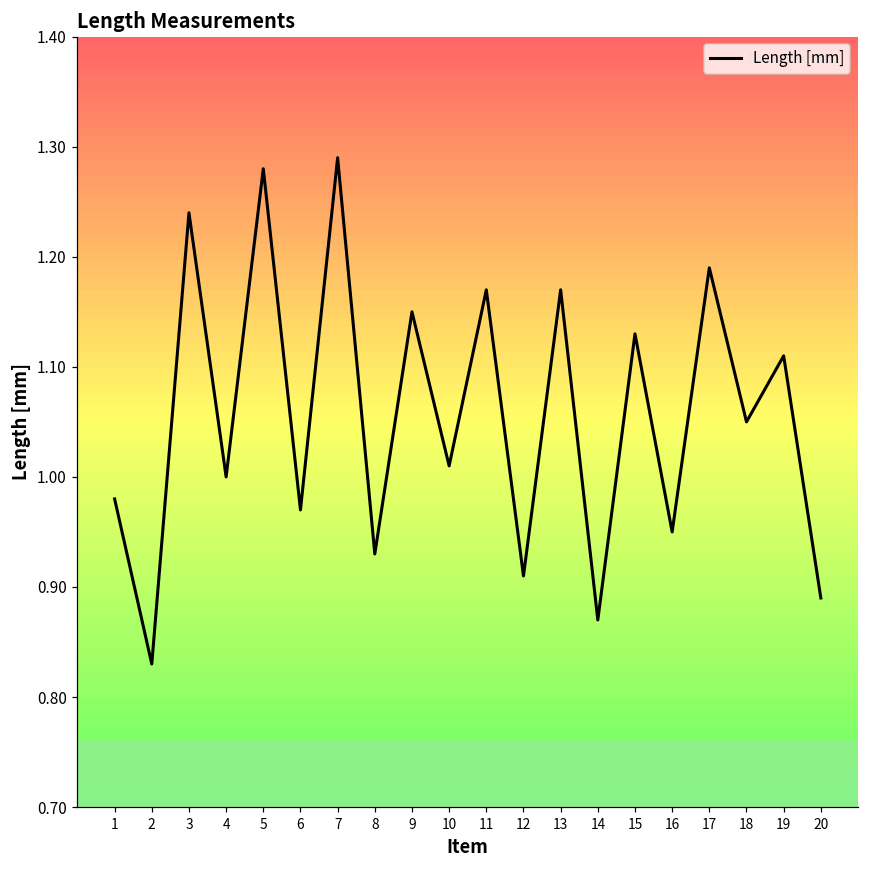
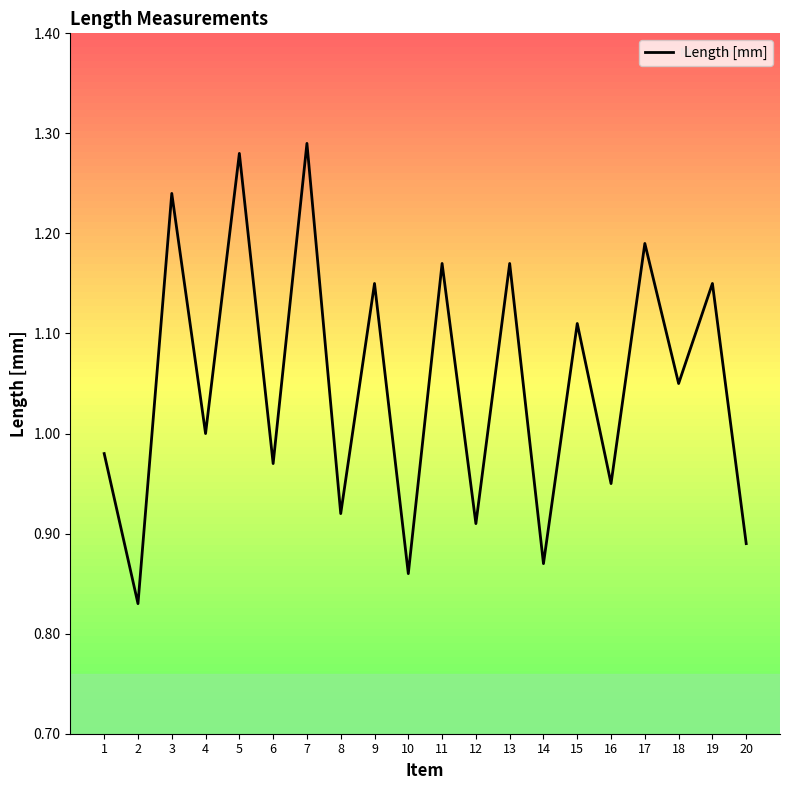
8: 0.93 -> 0.92
10: 1.01 -> 0.86
15: 1.13 -> 1.11
19: 1.11 -> 1.15
